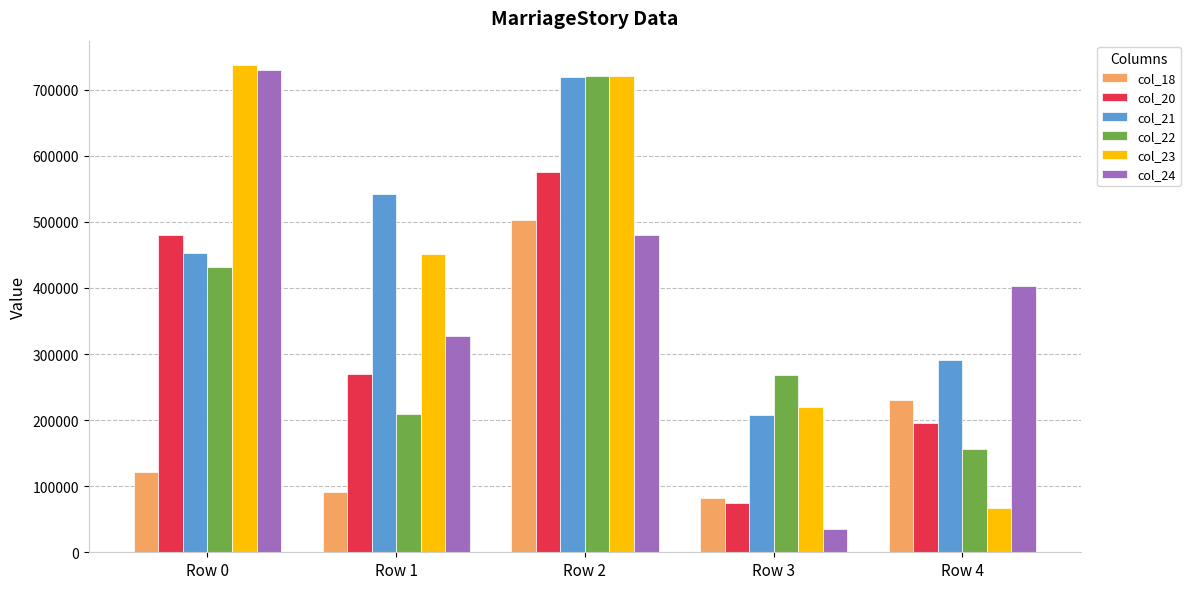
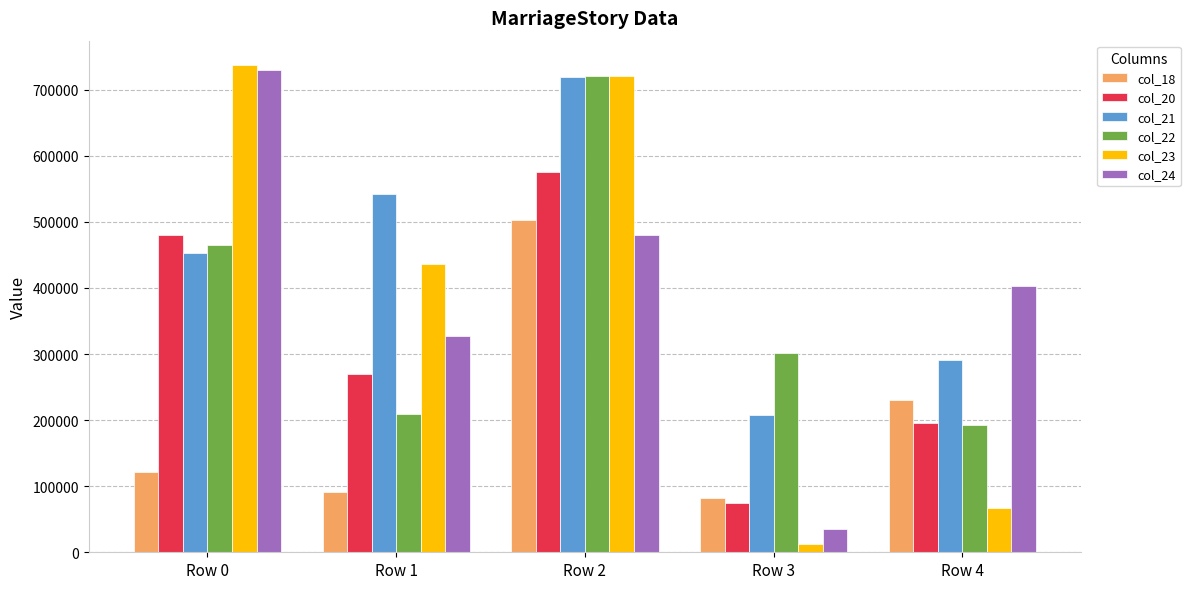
col_22, Row 0: 430000 -> 470000
col_23, Row 1: 450000 -> 440000
col_22, Row 3: 270000 -> 300000
col_23, Row 3: 220000 -> 10000
col_22, Row 4: 160000 -> 190000
